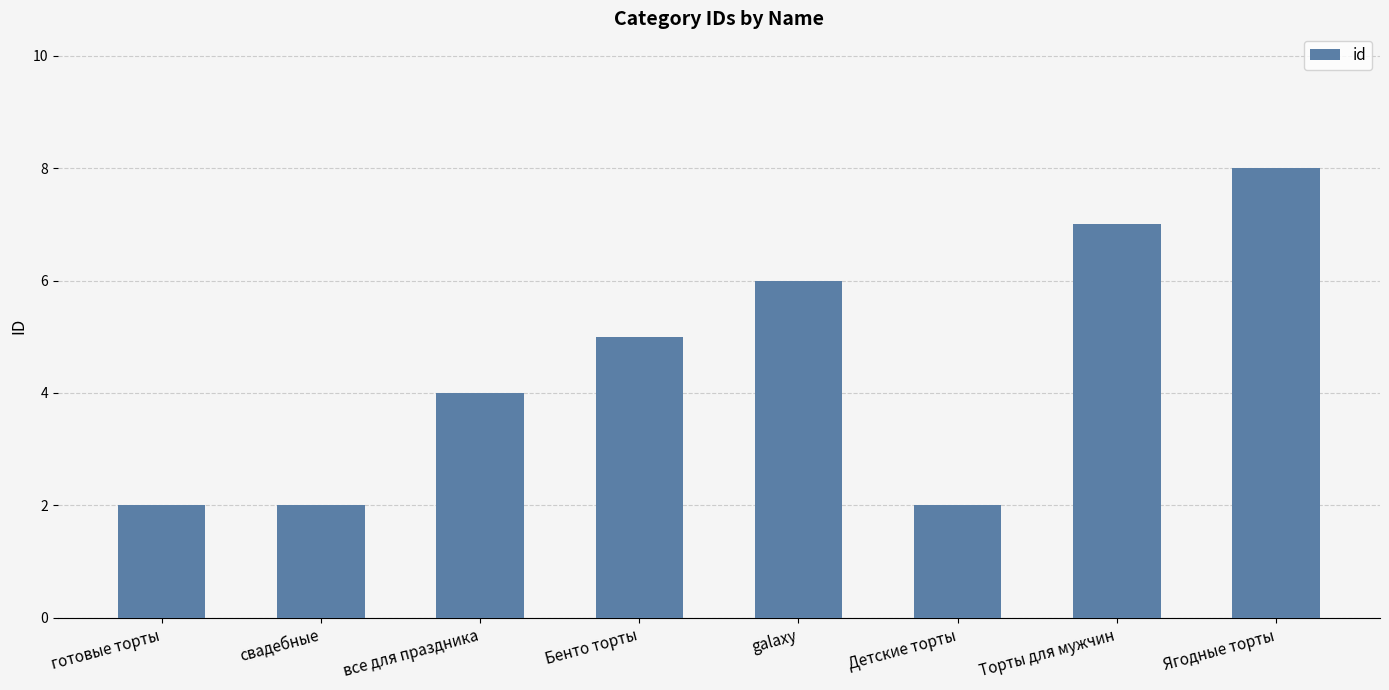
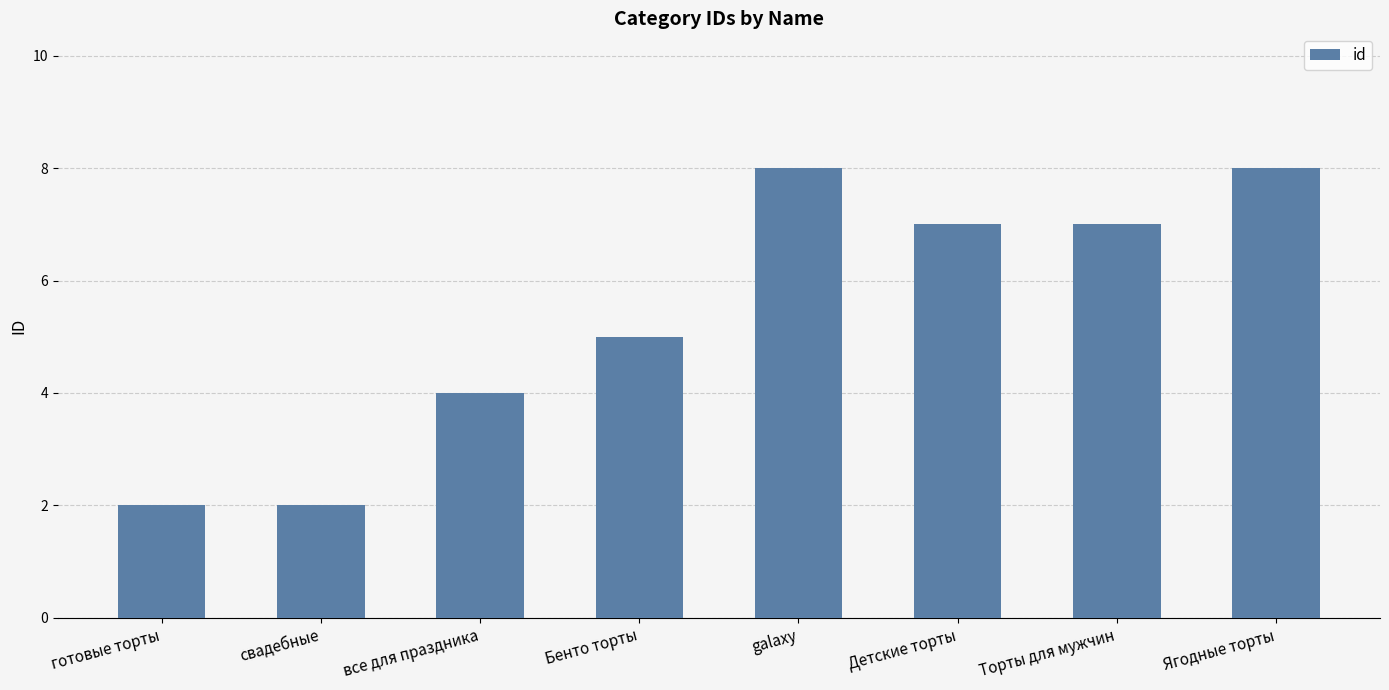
galaxy: 6 -> 8
Детские торты: 2 -> 7
